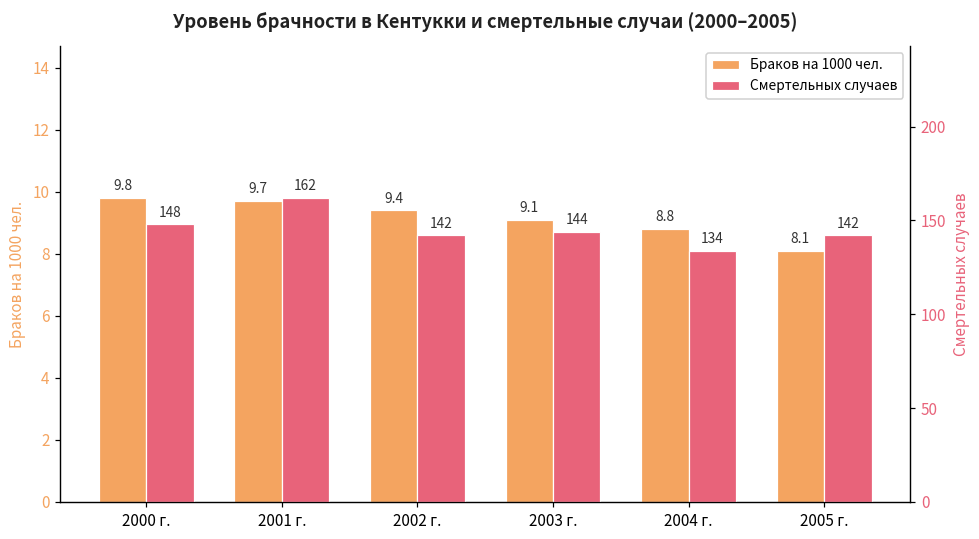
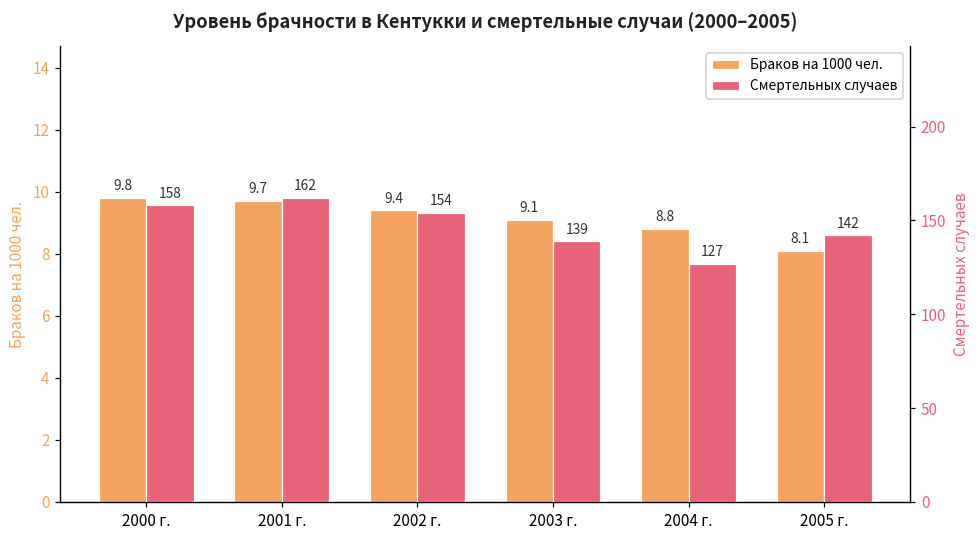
Смертельных случаев, 2000 г.: 148 -> 158
Смертельных случаев, 2002 г.: 142 -> 154
Смертельных случаев, 2003 г.: 144 -> 139
Смертельных случаев, 2004 г.: 134 -> 127
